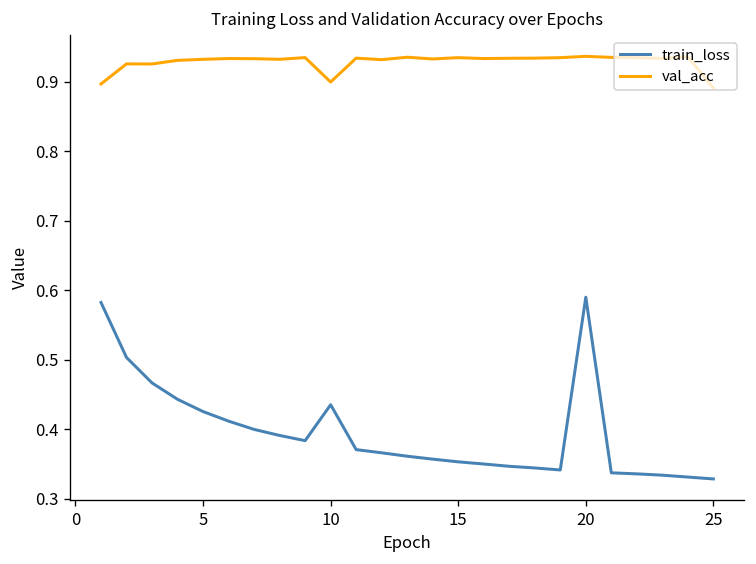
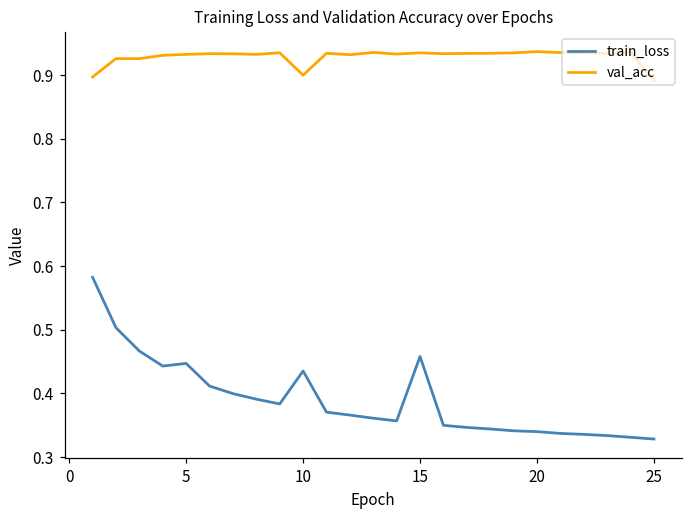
train_loss, 5: 0.43 -> 0.45
train_loss, 15: 0.35 -> 0.46
train_loss, 20: 0.59 -> 0.34
